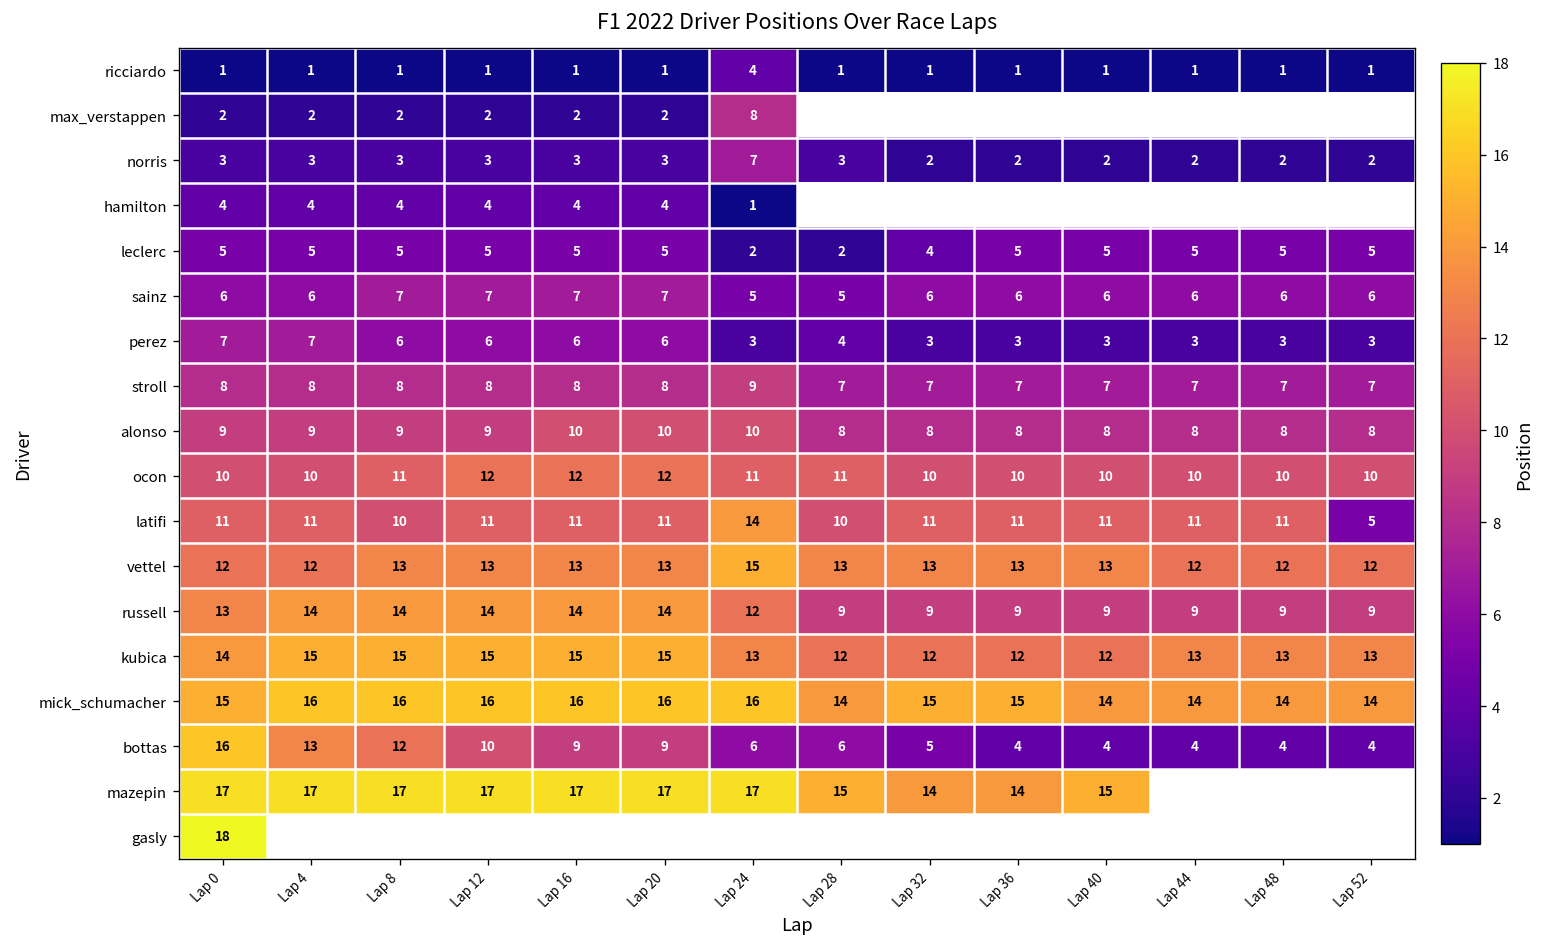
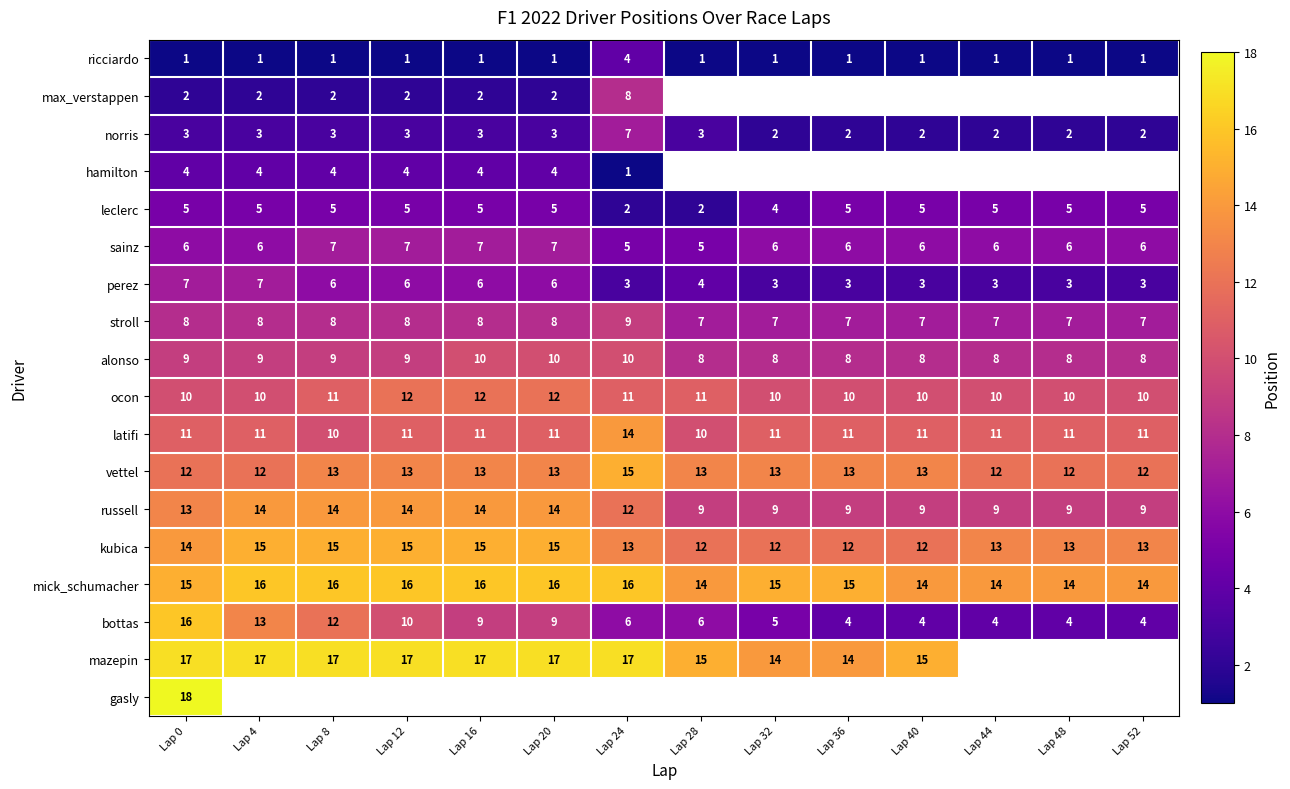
latifi, Lap 52: 5 -> 11
